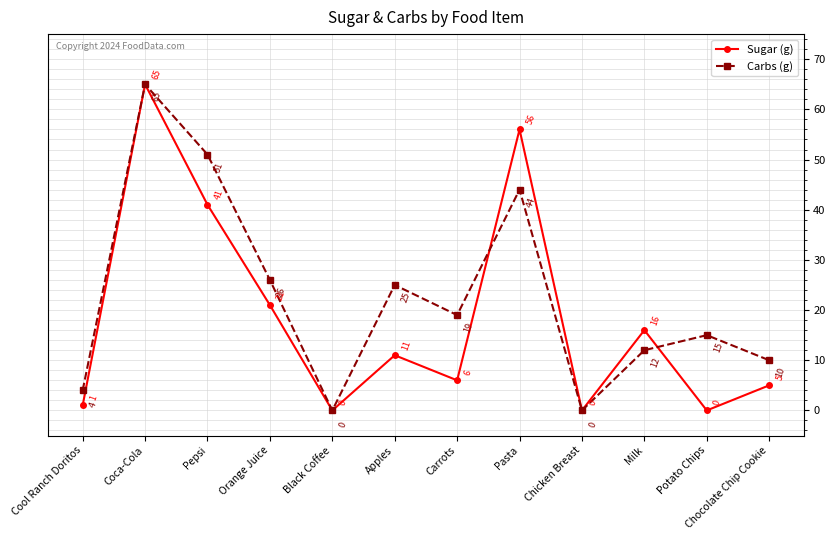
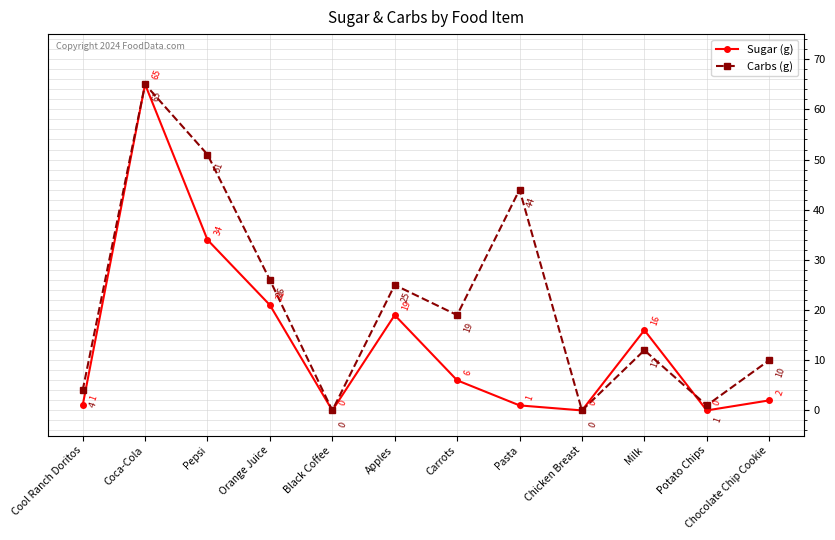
Sugar (g), Pepsi: 41 -> 34
Sugar (g), Apples: 11 -> 19
Sugar (g), Pasta: 56 -> 1
Carbs (g), Potato Chips: 15 -> 1
Sugar (g), Chocolate Chip Cookie: 5 -> 2
